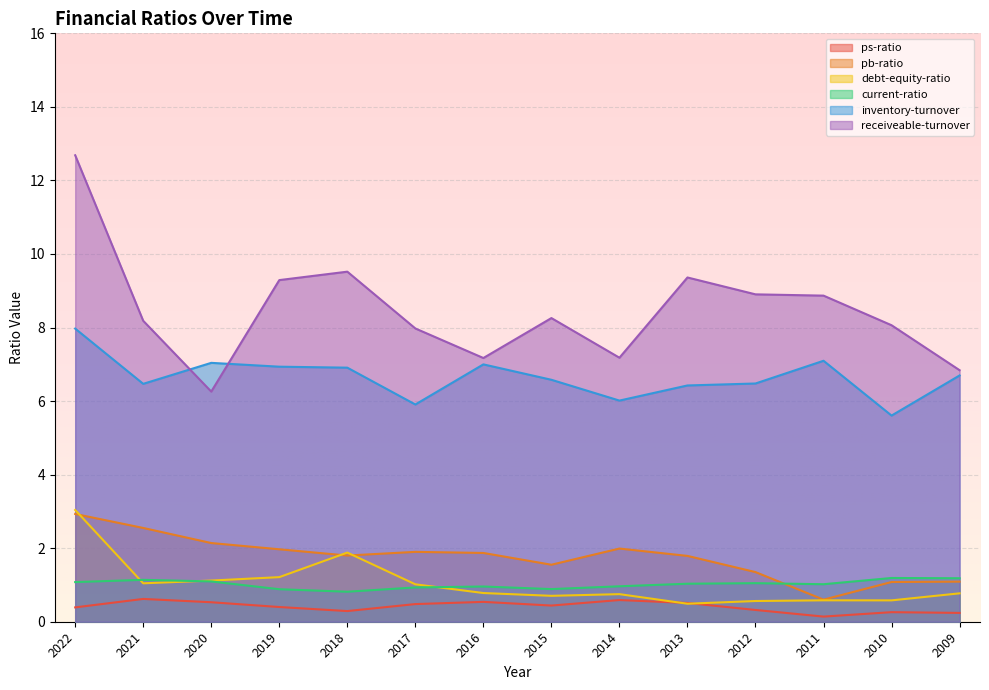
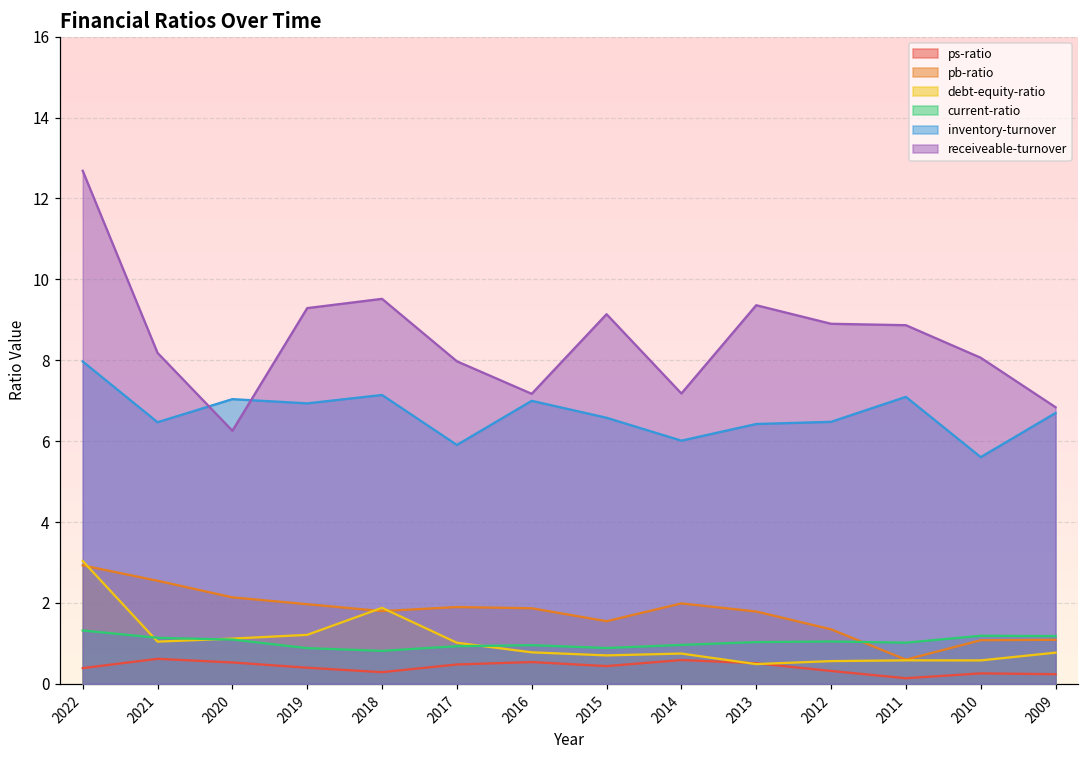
current-ratio, 2022: 1.1 -> 1.3
inventory-turnover, 2018: 6.9 -> 7.1
receiveable-turnover, 2015: 8.3 -> 9.1
